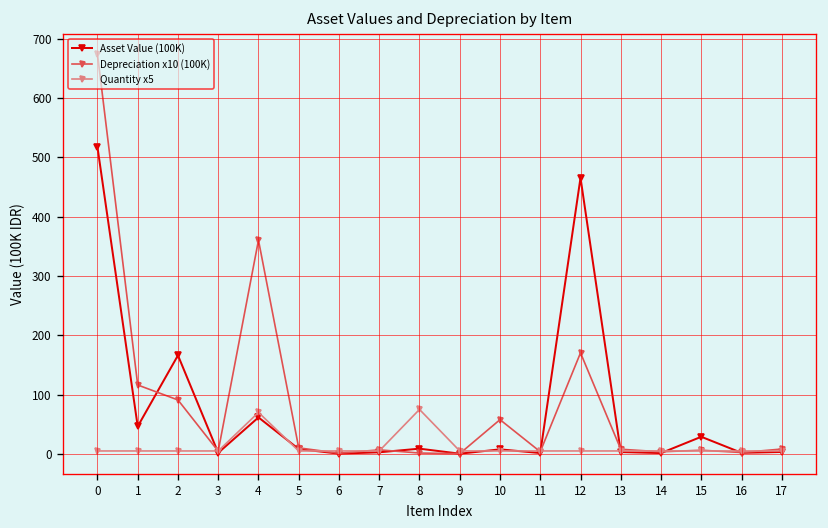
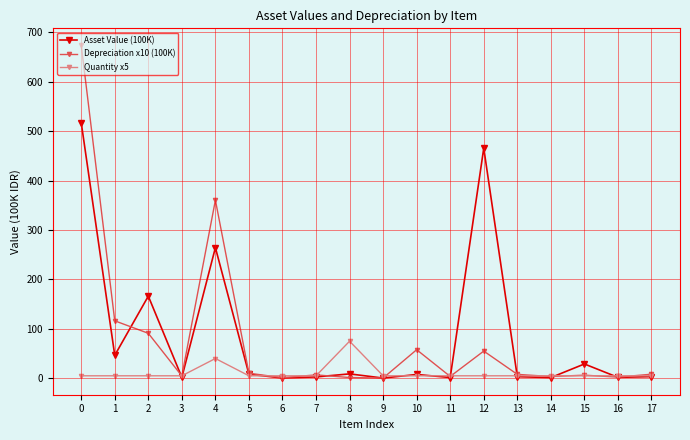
Asset Value (100K), 4: 60 -> 260
Quantity x5, 4: 70 -> 40
Depreciation x10 (100K), 12: 170 -> 50
